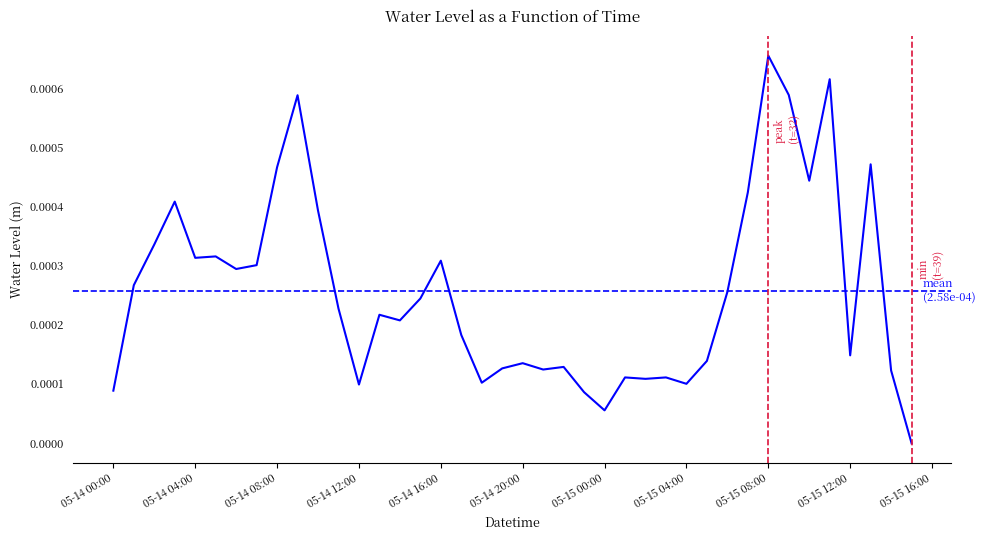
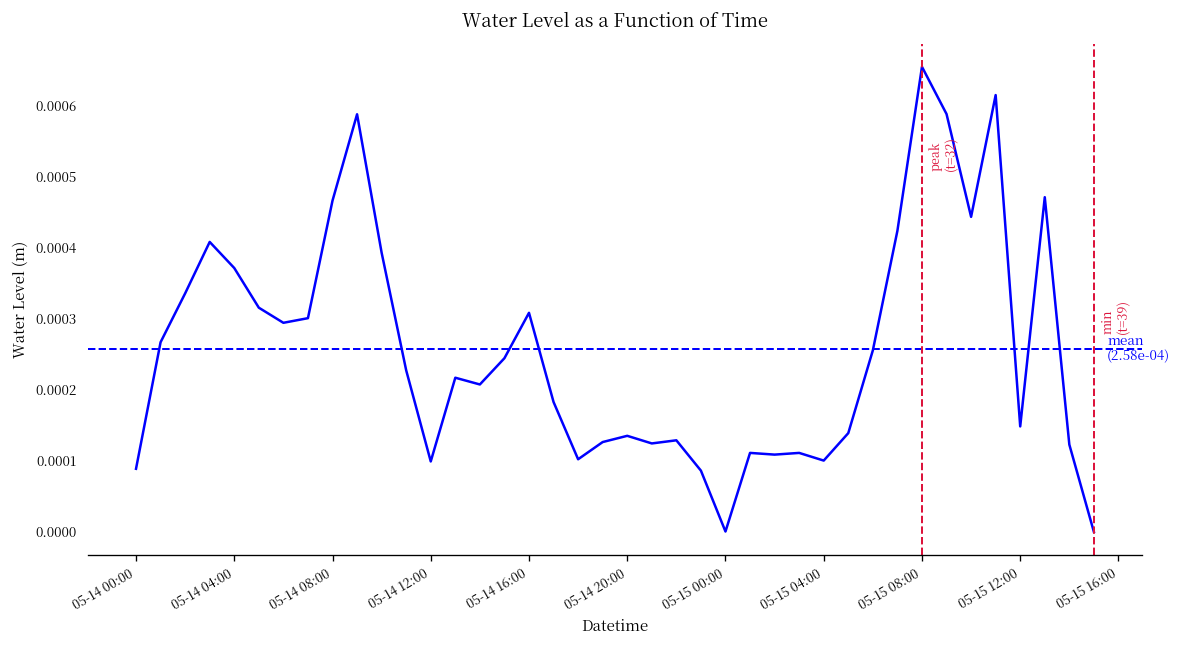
05-14 04:00: 0.00031 -> 0.00037
05-15 00:00: 0.0001 -> 0.0000
